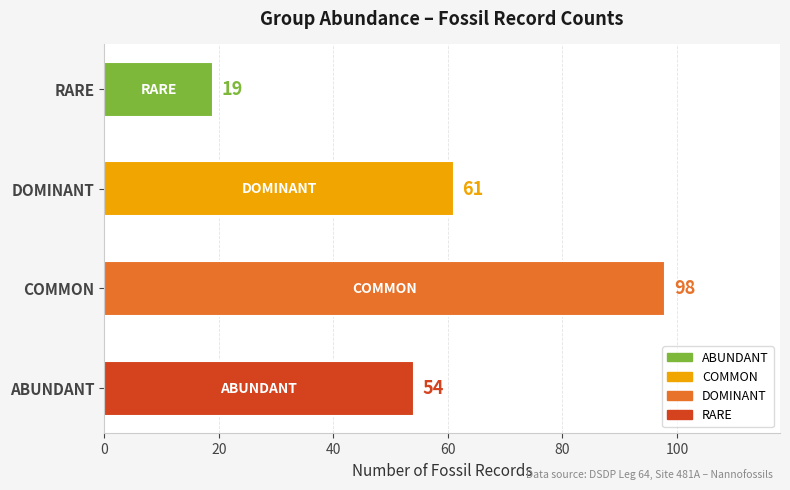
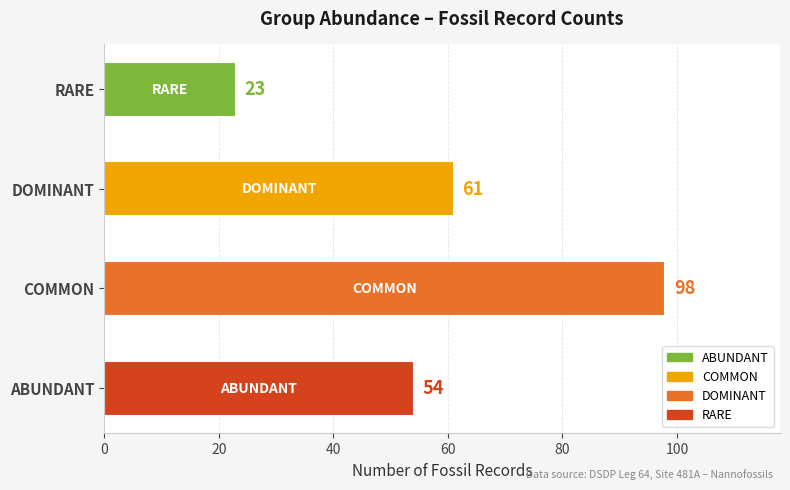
RARE: 19 -> 23
